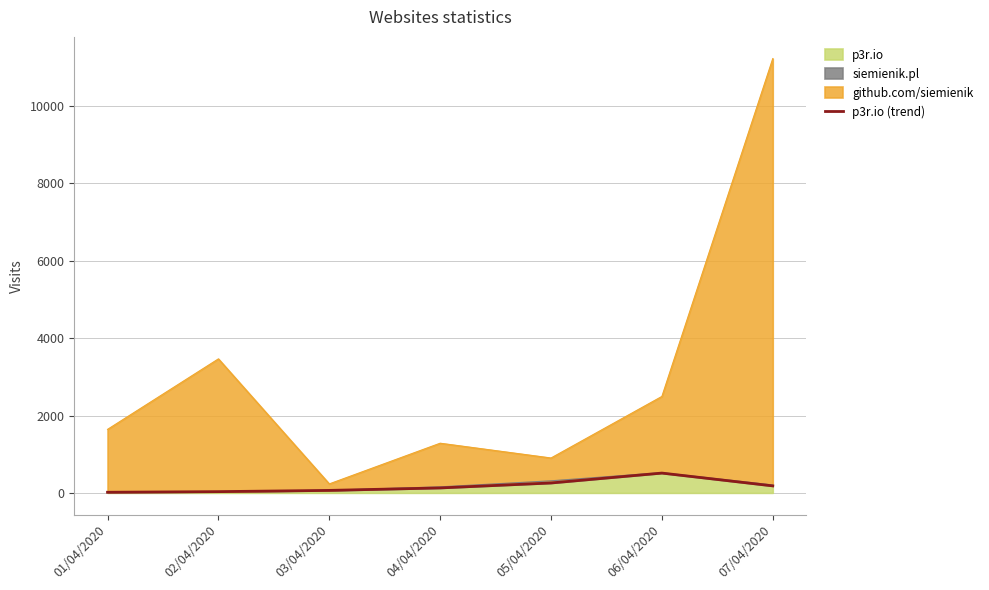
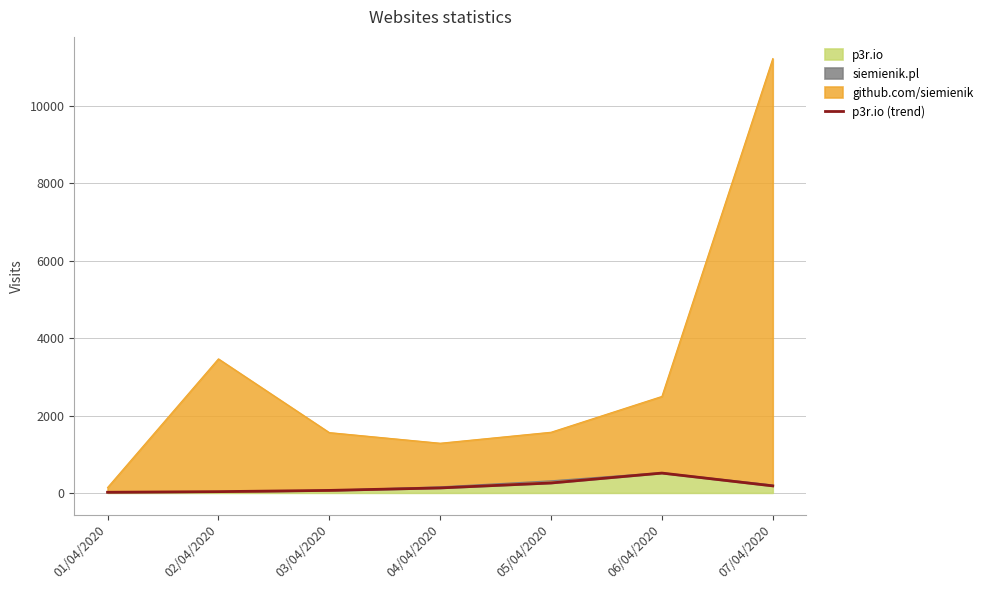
github.com/siemienik, 01/04/2020: 1600 -> 100
github.com/siemienik, 03/04/2020: 200 -> 1500
github.com/siemienik, 05/04/2020: 600 -> 1300
